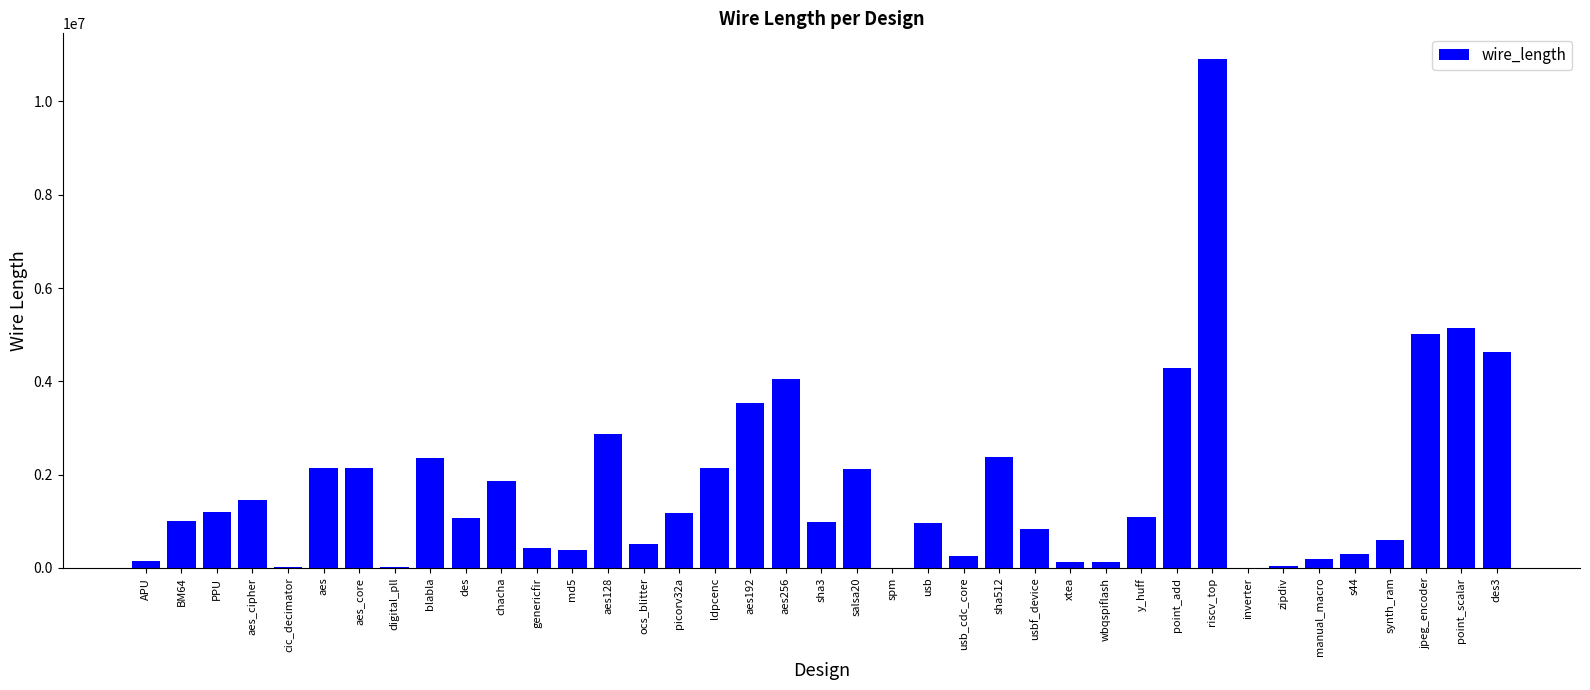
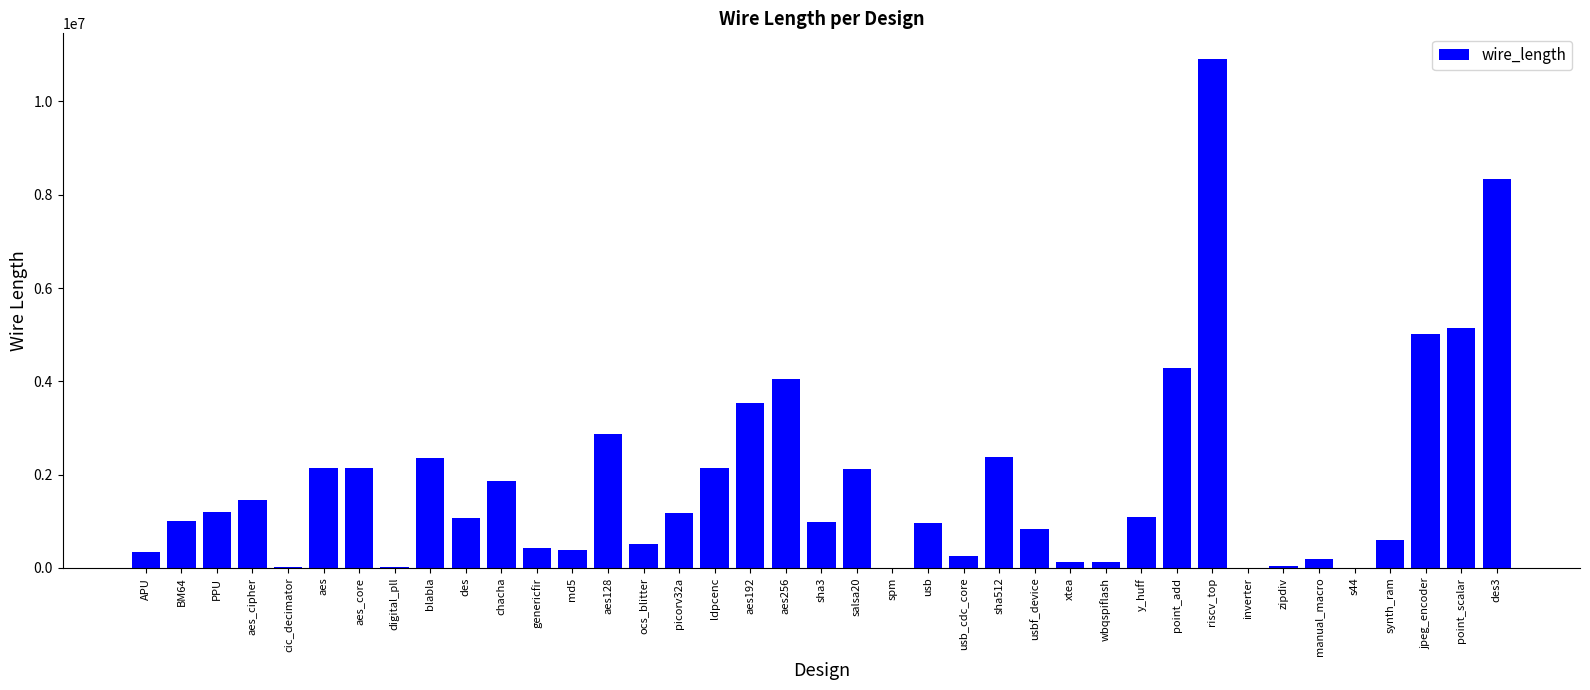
APU: 200000 -> 400000
s44: 300000 -> 0
des3: 4600000 -> 8300000
